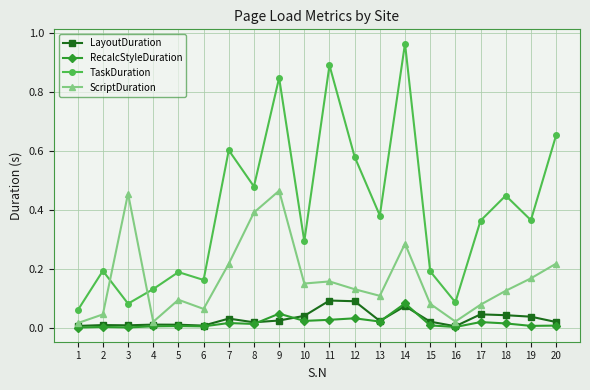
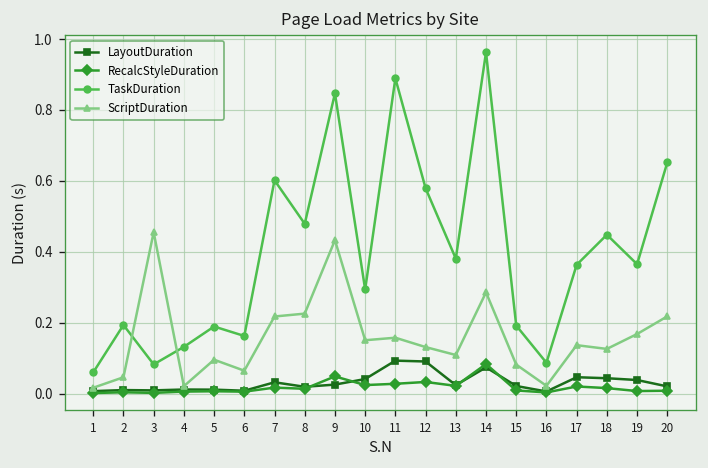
ScriptDuration, 8: 0.39 -> 0.23
ScriptDuration, 9: 0.46 -> 0.43
ScriptDuration, 17: 0.08 -> 0.14
